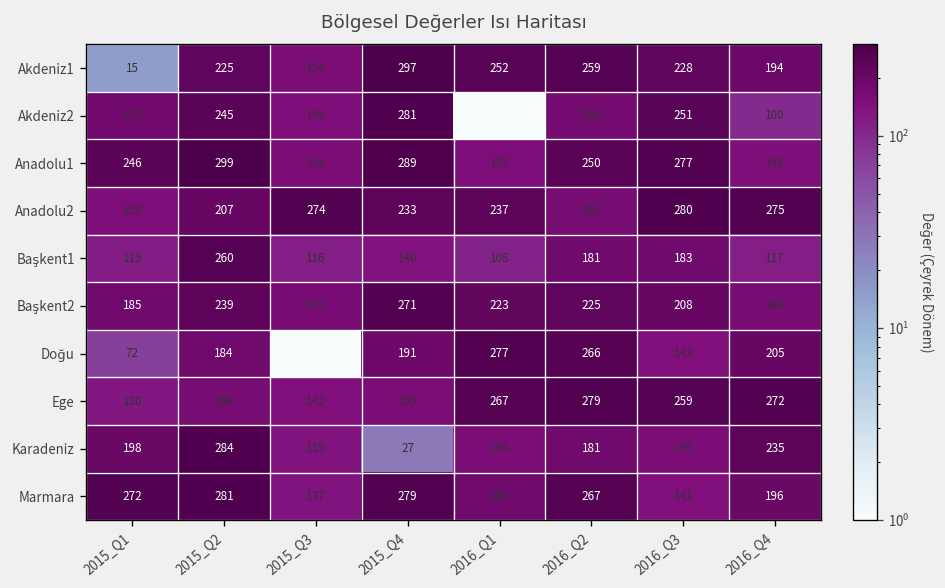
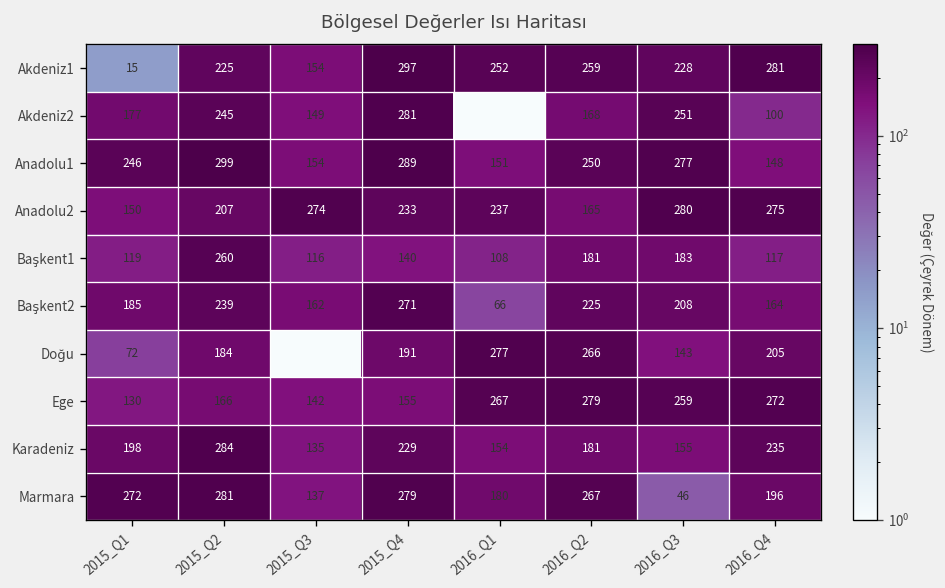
Akdeniz1, 2016_Q4: 194 -> 281
Başkent2, 2016_Q1: 223 -> 66
Karadeniz, 2015_Q4: 27 -> 229
Marmara, 2016_Q3: 141 -> 46
